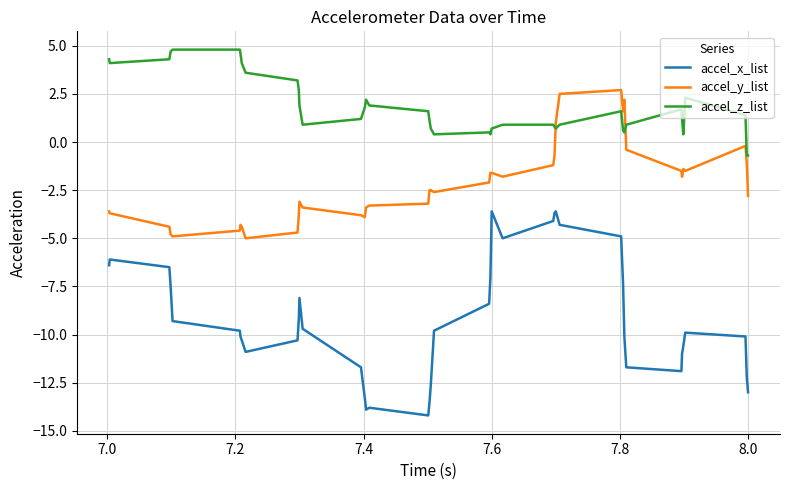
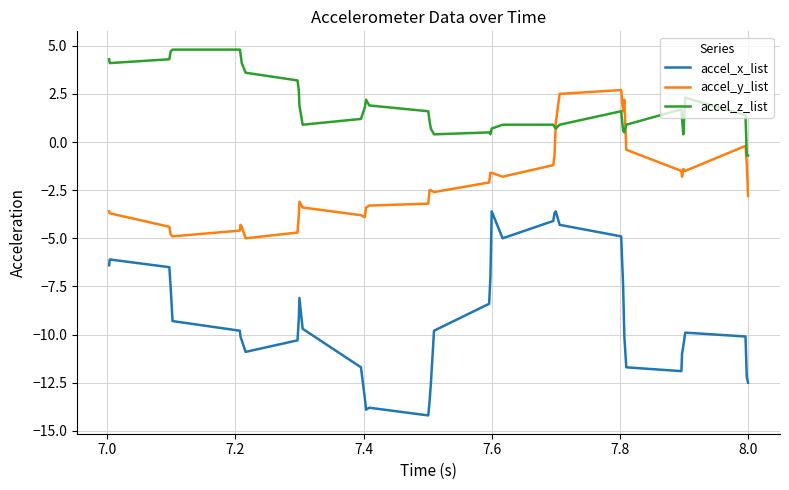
accel_x_list, 8.0: -13.0 -> -12.5
